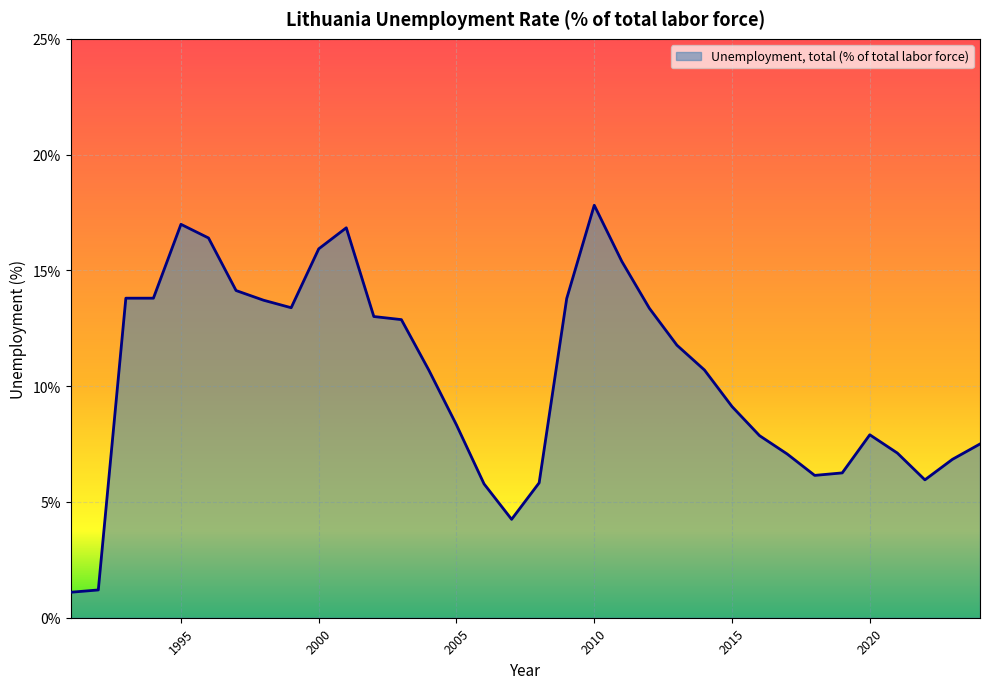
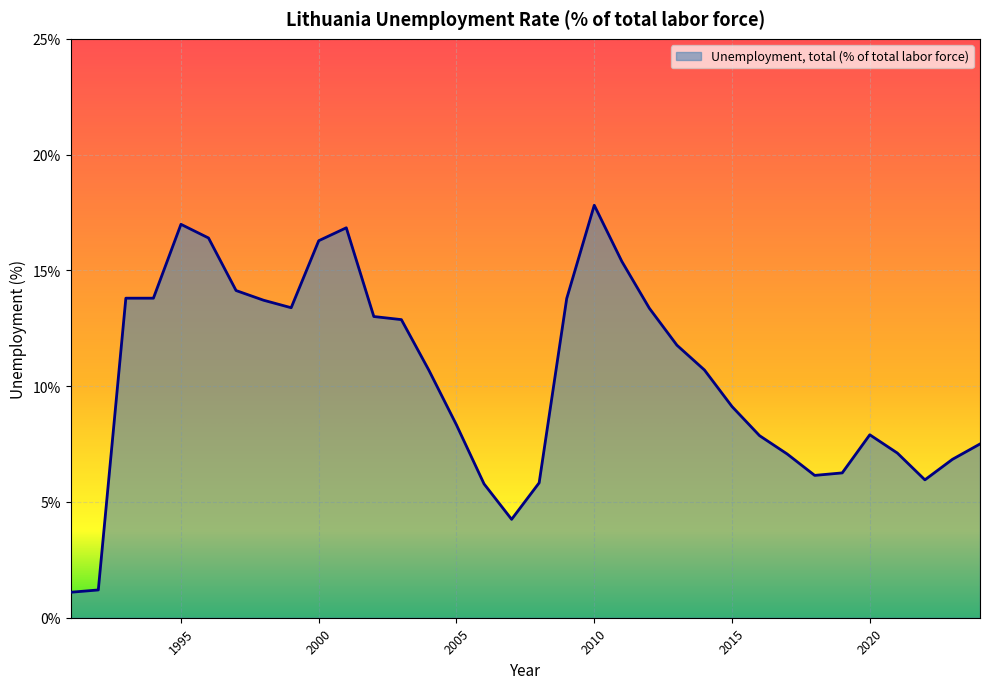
2000: 15.9% -> 16.3%
